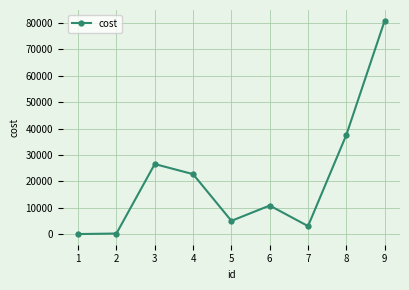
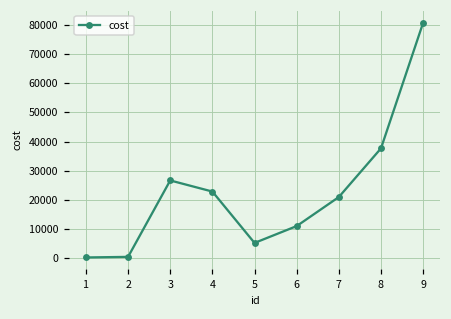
7: 3000 -> 21000
